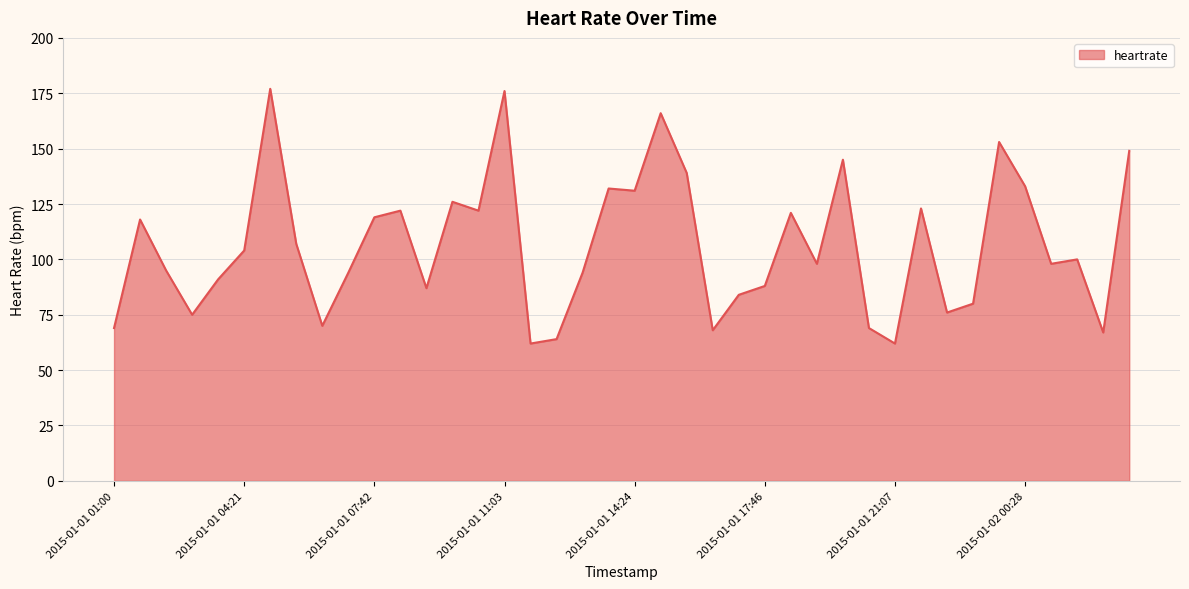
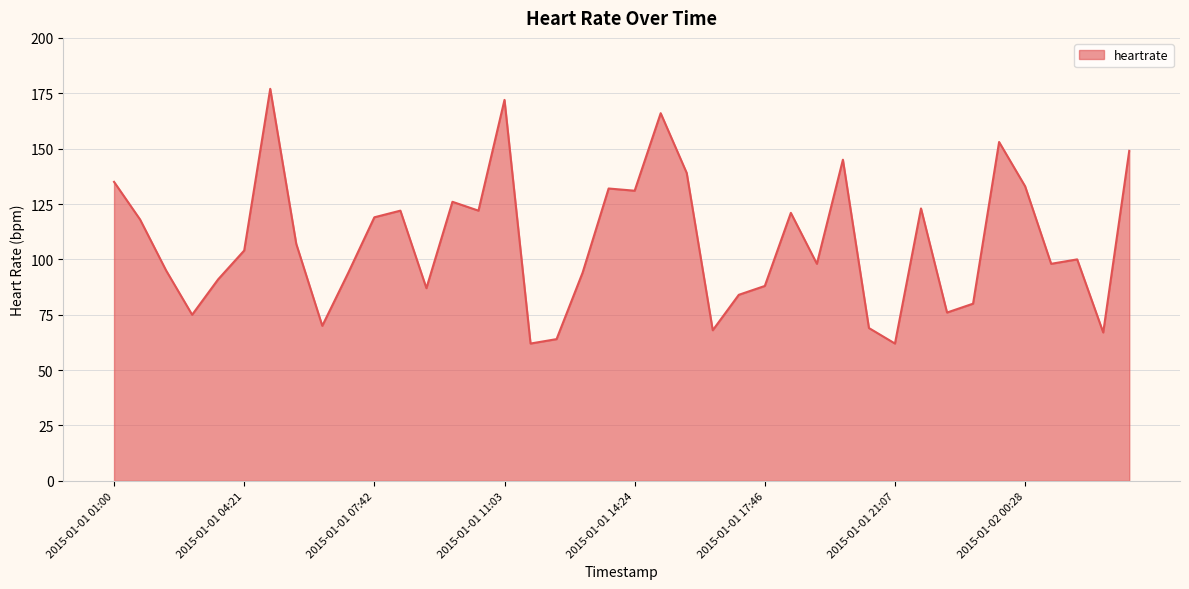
2015-01-01 01:00: 69 -> 135
2015-01-01 11:03: 176 -> 172
